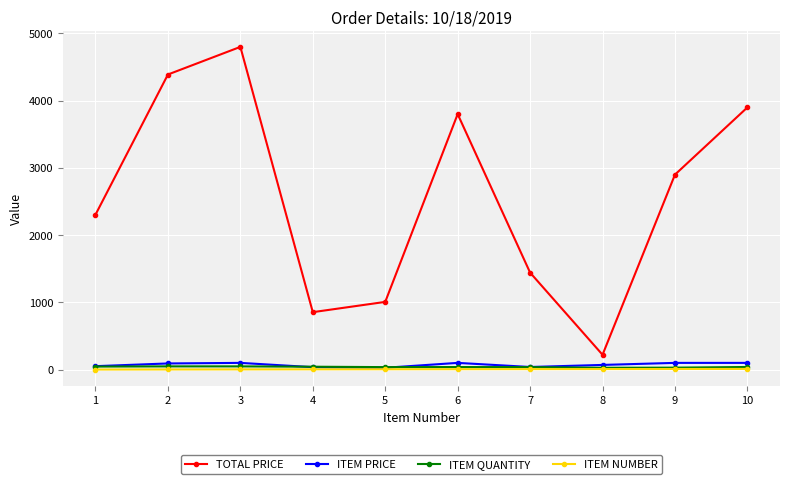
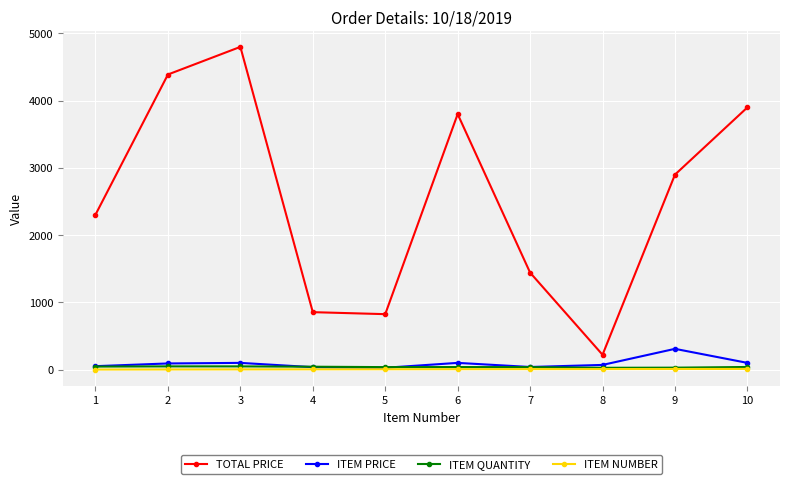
TOTAL PRICE, 5: 1000 -> 800
ITEM PRICE, 9: 100 -> 300
